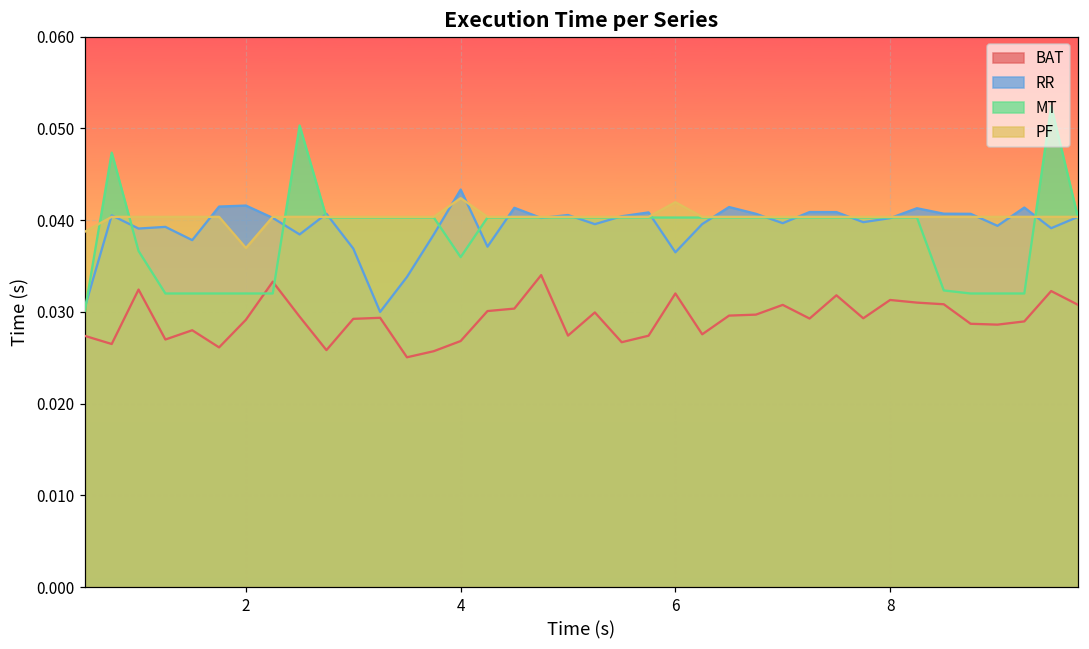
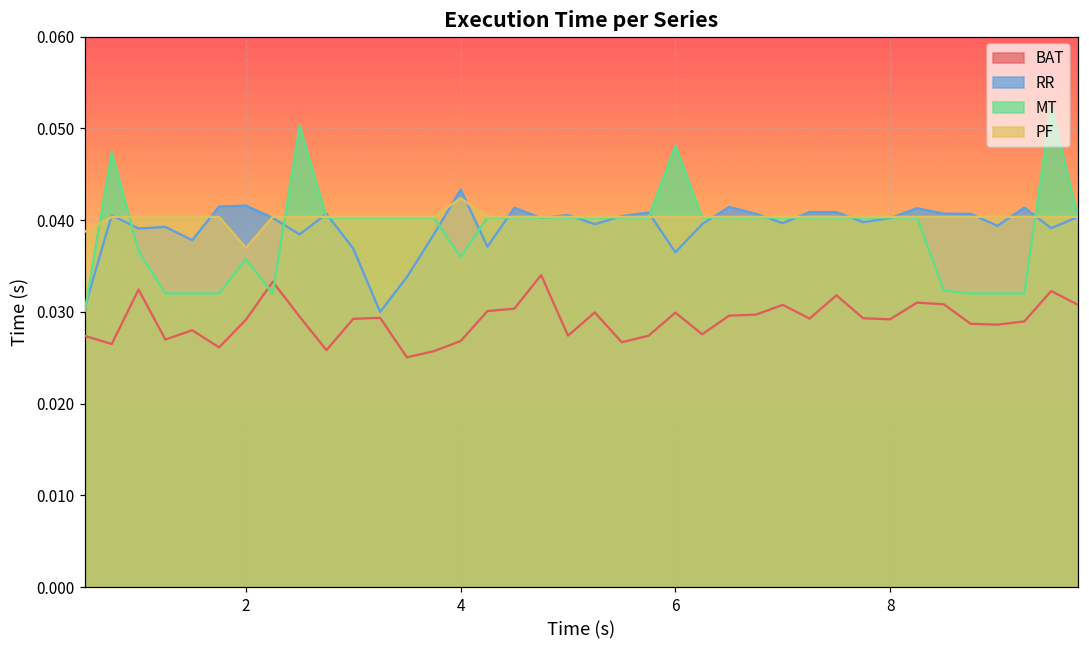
MT, 2: 0.032 -> 0.036
BAT, 6: 0.032 -> 0.030
MT, 6: 0.040 -> 0.048
PF, 6: 0.042 -> 0.040
BAT, 8: 0.031 -> 0.029
